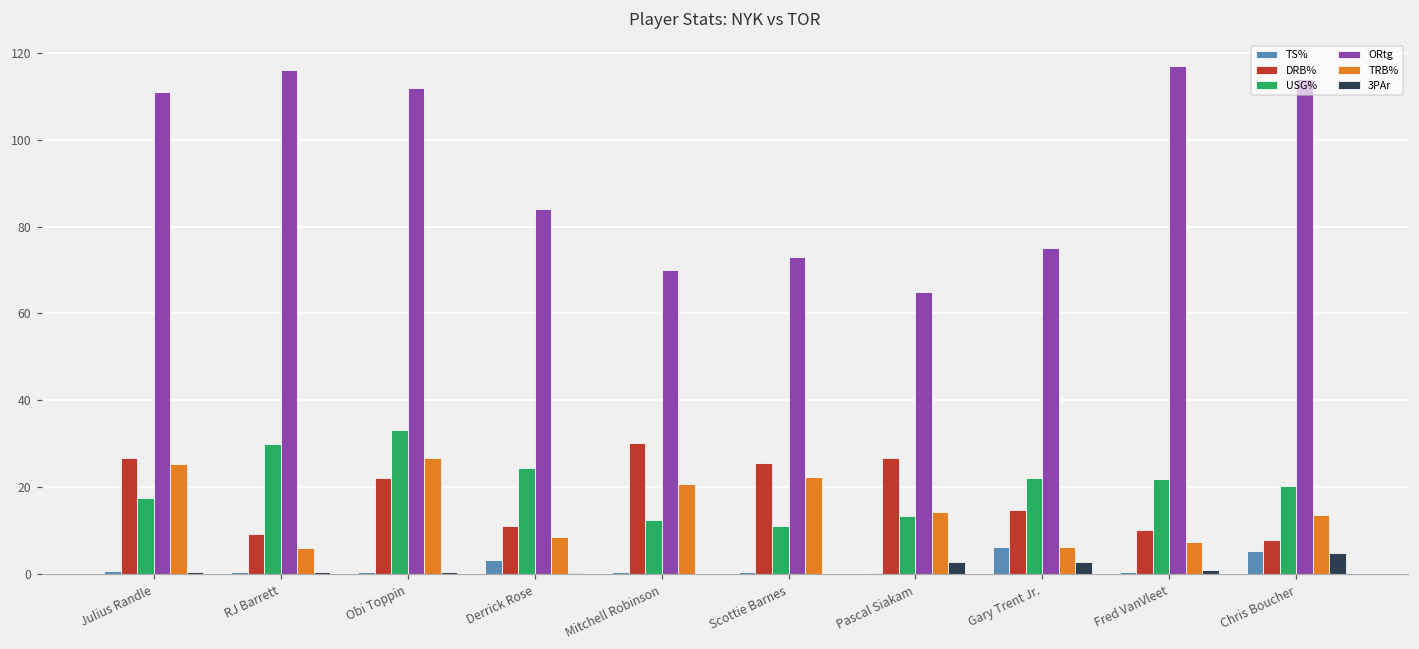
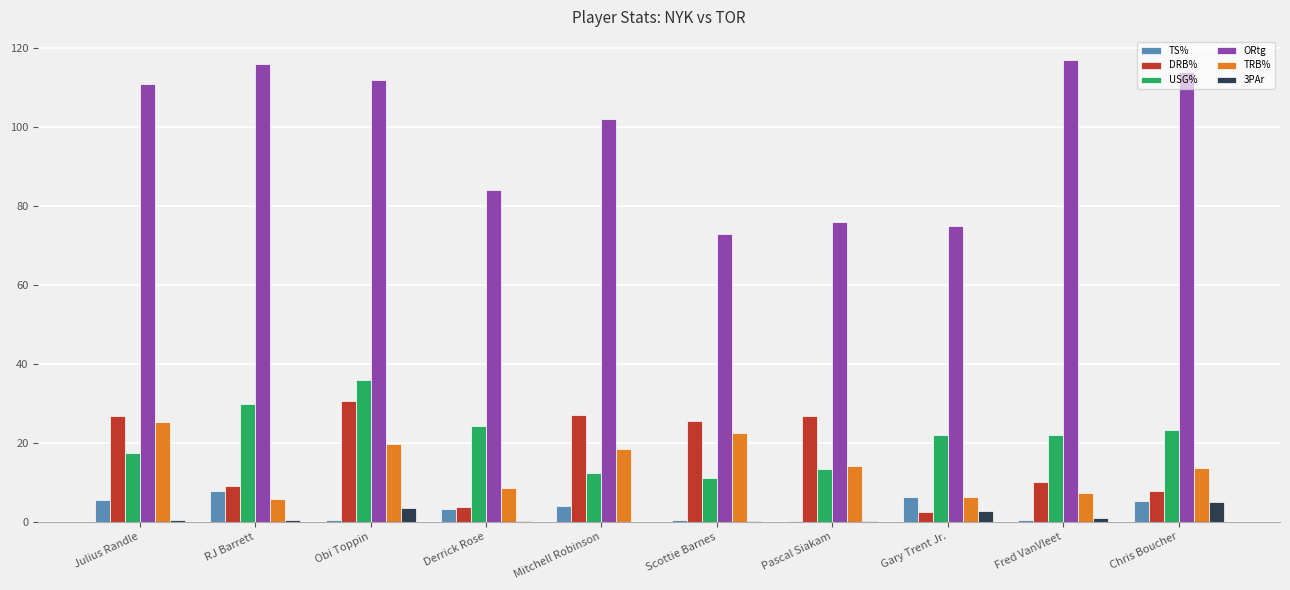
TS%, Julius Randle: 1 -> 6
TS%, RJ Barrett: 0 -> 8
DRB%, Obi Toppin: 22 -> 31
USG%, Obi Toppin: 33 -> 36
TRB%, Obi Toppin: 27 -> 20
3PAr, Obi Toppin: 0 -> 4
DRB%, Derrick Rose: 11 -> 4
TS%, Mitchell Robinson: 1 -> 4
DRB%, Mitchell Robinson: 30 -> 27
ORtg, Mitchell Robinson: 70 -> 102
TRB%, Mitchell Robinson: 21 -> 18
ORtg, Pascal Siakam: 65 -> 76
3PAr, Pascal Siakam: 3 -> 0
DRB%, Gary Trent Jr.: 15 -> 3
USG%, Chris Boucher: 20 -> 23
